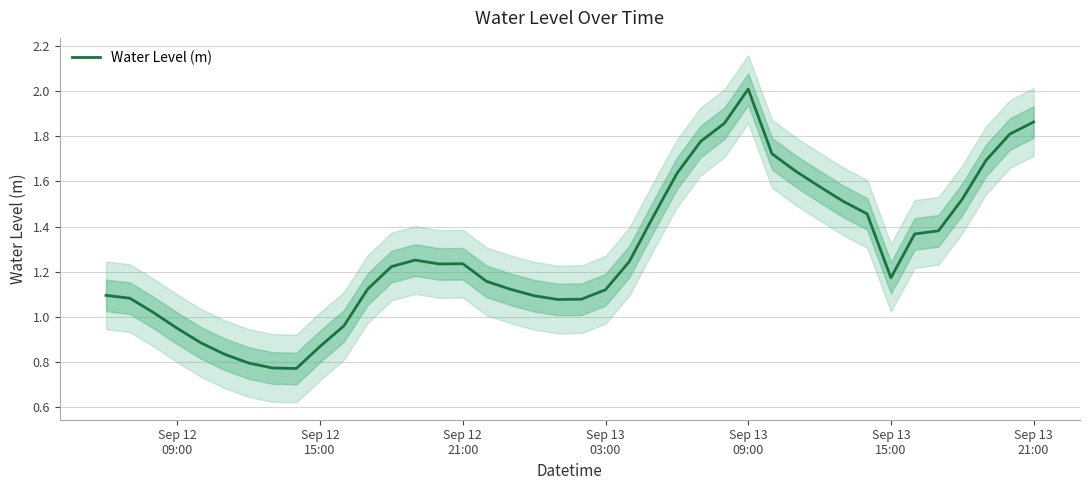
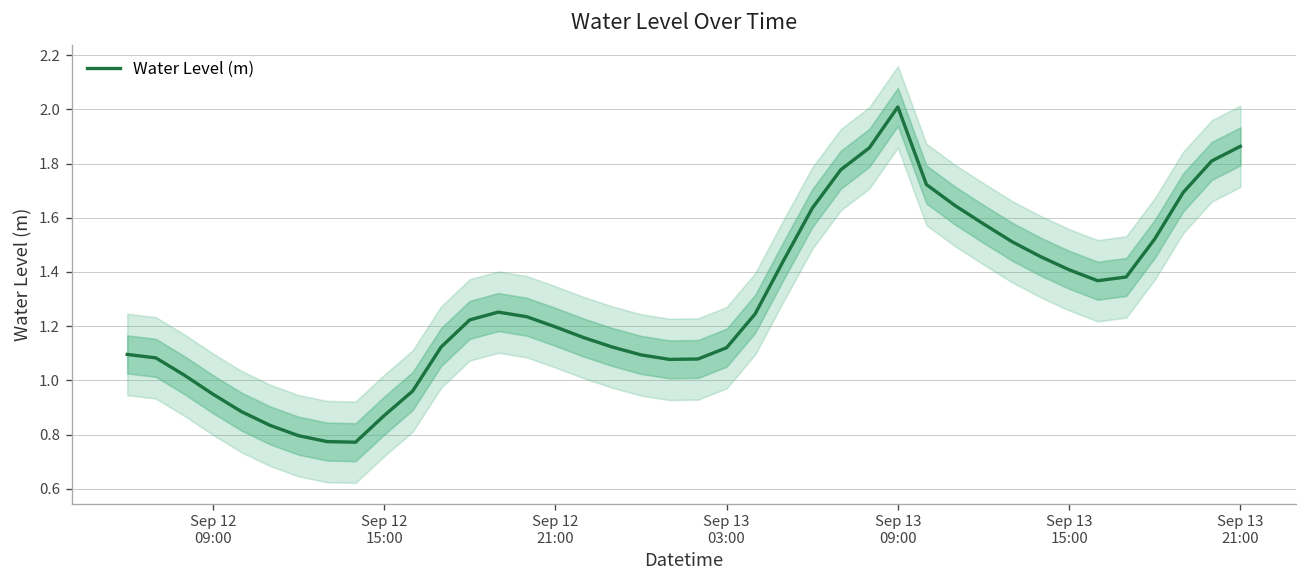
Water Level (m), Sep 12 21:00: 1.24 -> 1.20
Water Level (m), Sep 13 15:00: 1.17 -> 1.41
